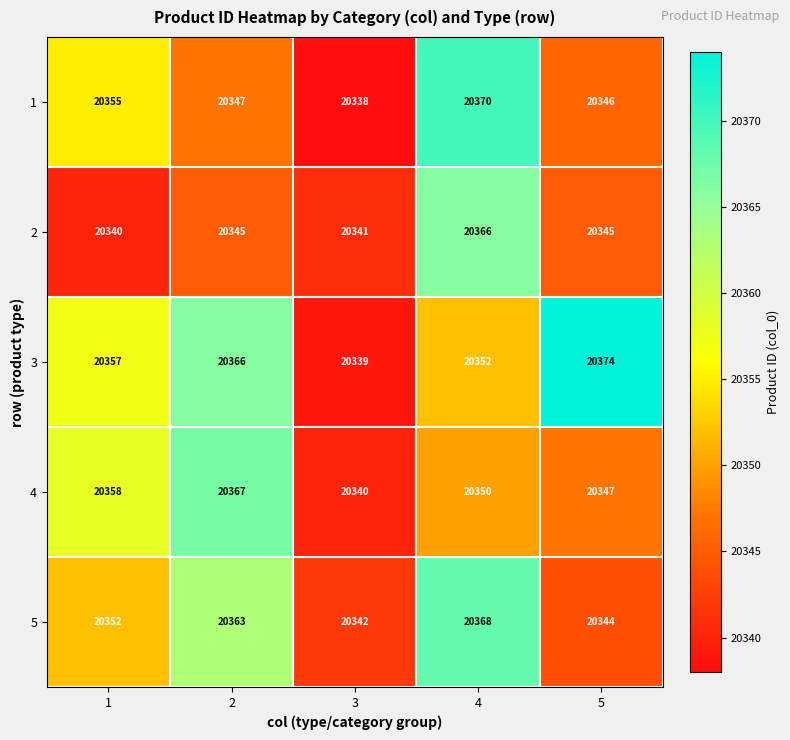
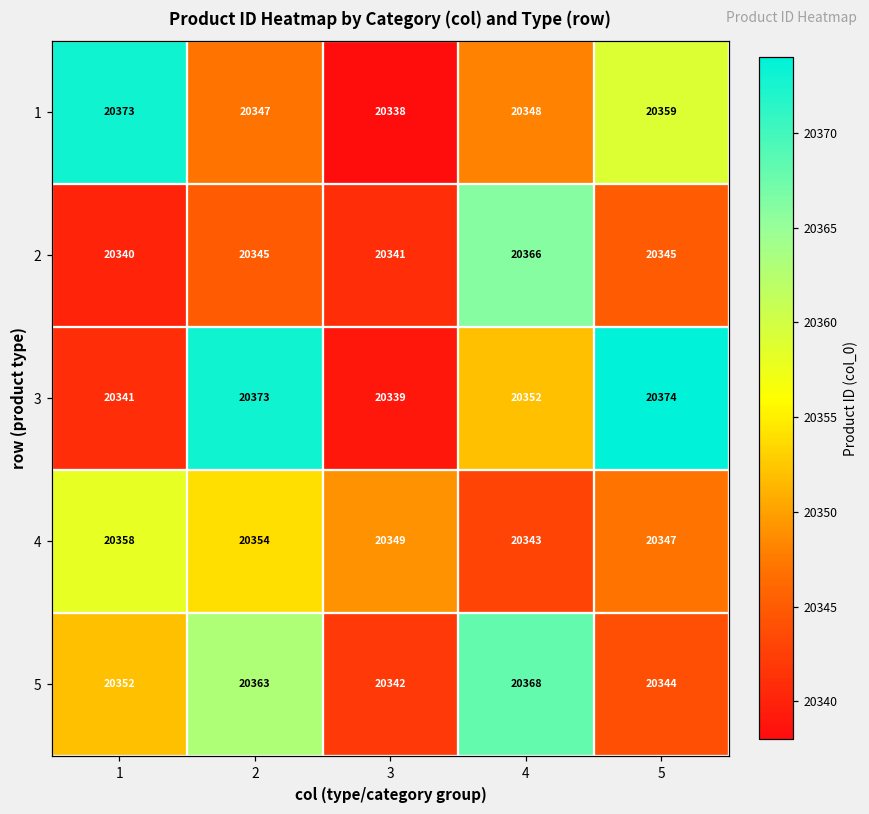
1, 1: 20355 -> 20373
1, 4: 20370 -> 20348
1, 5: 20346 -> 20359
3, 1: 20357 -> 20341
3, 2: 20366 -> 20373
4, 2: 20367 -> 20354
4, 3: 20340 -> 20349
4, 4: 20350 -> 20343
